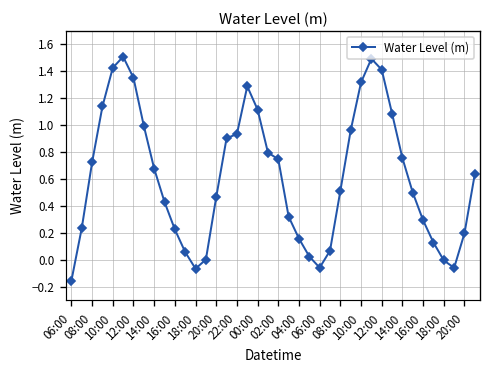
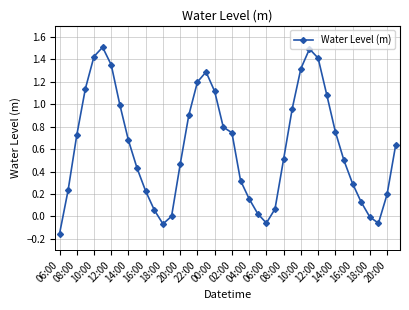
22:00: 0.93 -> 1.20
